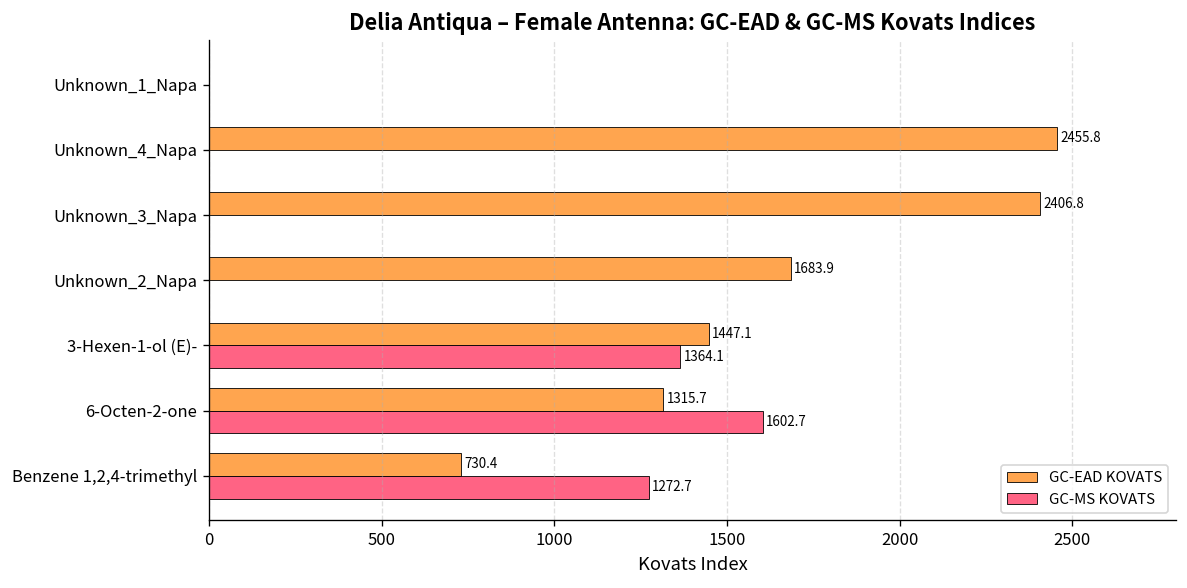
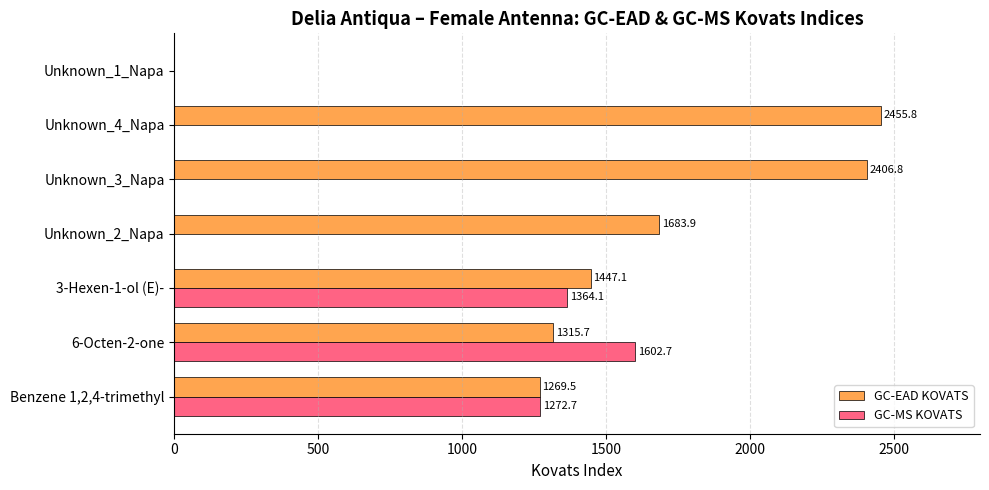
GC-EAD KOVATS, Benzene 1,2,4-trimethyl: 730.4 -> 1269.5
